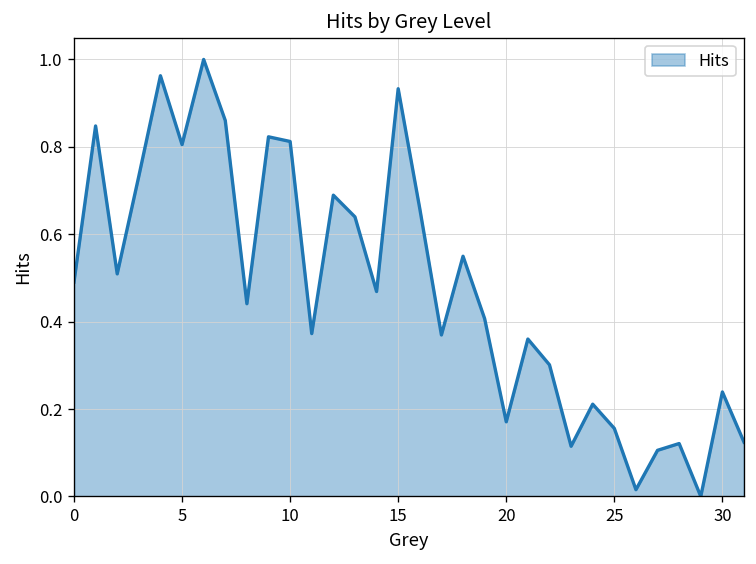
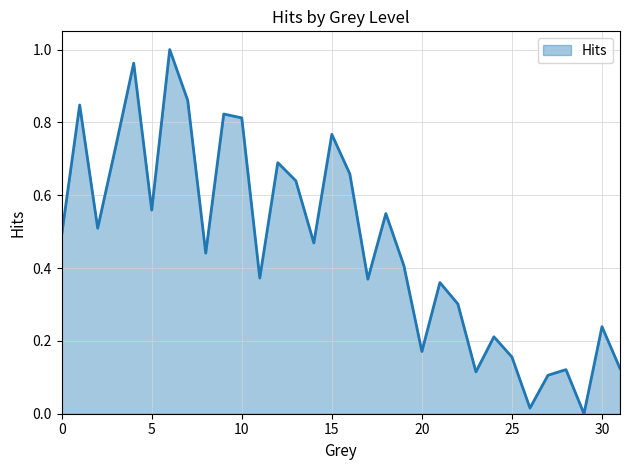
5: 0.81 -> 0.56
15: 0.93 -> 0.77
